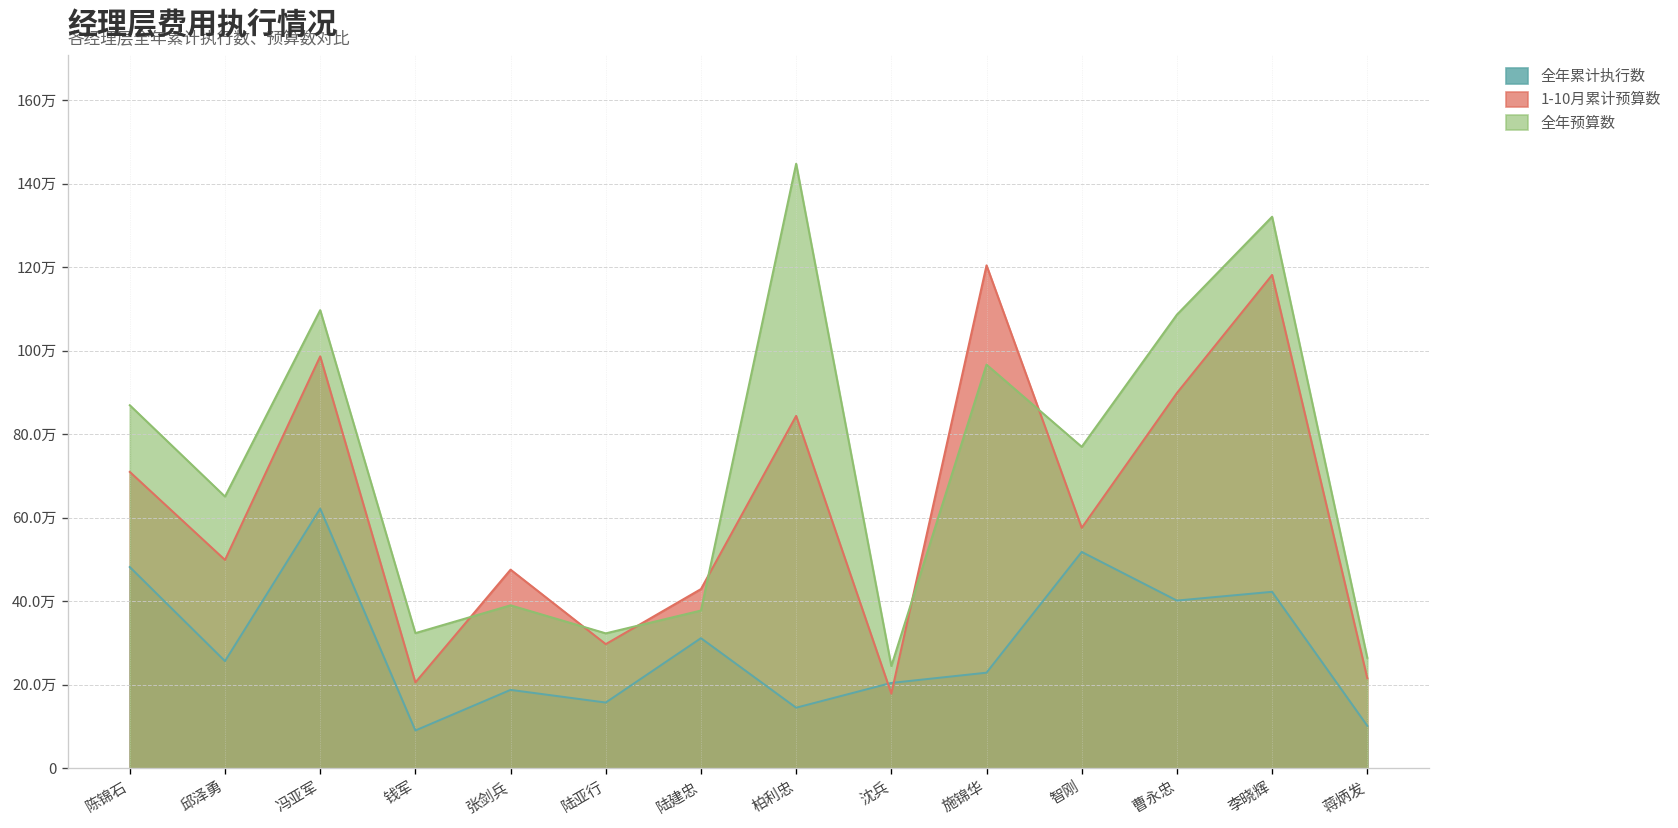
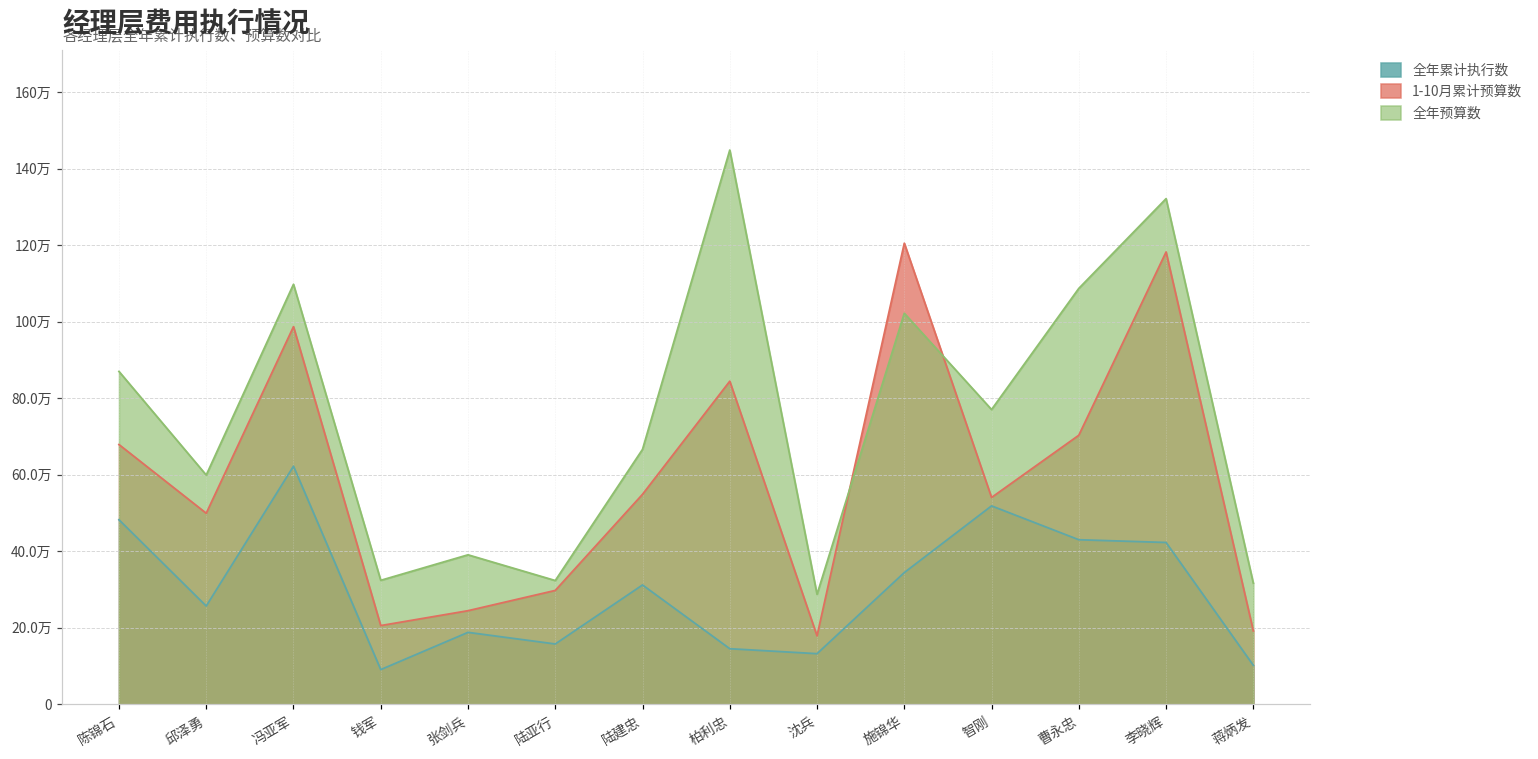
1-10月累计预算数, 陈锦石: 71万 -> 68万
全年预算数, 邱泽勇: 65万 -> 60万
1-10月累计预算数, 张剑兵: 48万 -> 24万
1-10月累计预算数, 陆建忠: 43万 -> 55万
全年预算数, 陆建忠: 38万 -> 67万
全年累计执行数, 沈兵: 20万 -> 13万
全年预算数, 沈兵: 24万 -> 29万
全年累计执行数, 施锦华: 23万 -> 34万
全年预算数, 施锦华: 97万 -> 102万
1-10月累计预算数, 智刚: 58万 -> 54万
全年累计执行数, 曹永忠: 40万 -> 43万
1-10月累计预算数, 曹永忠: 90万 -> 70万
1-10月累计预算数, 蒋炳发: 22万 -> 19万
全年预算数, 蒋炳发: 26万 -> 32万
